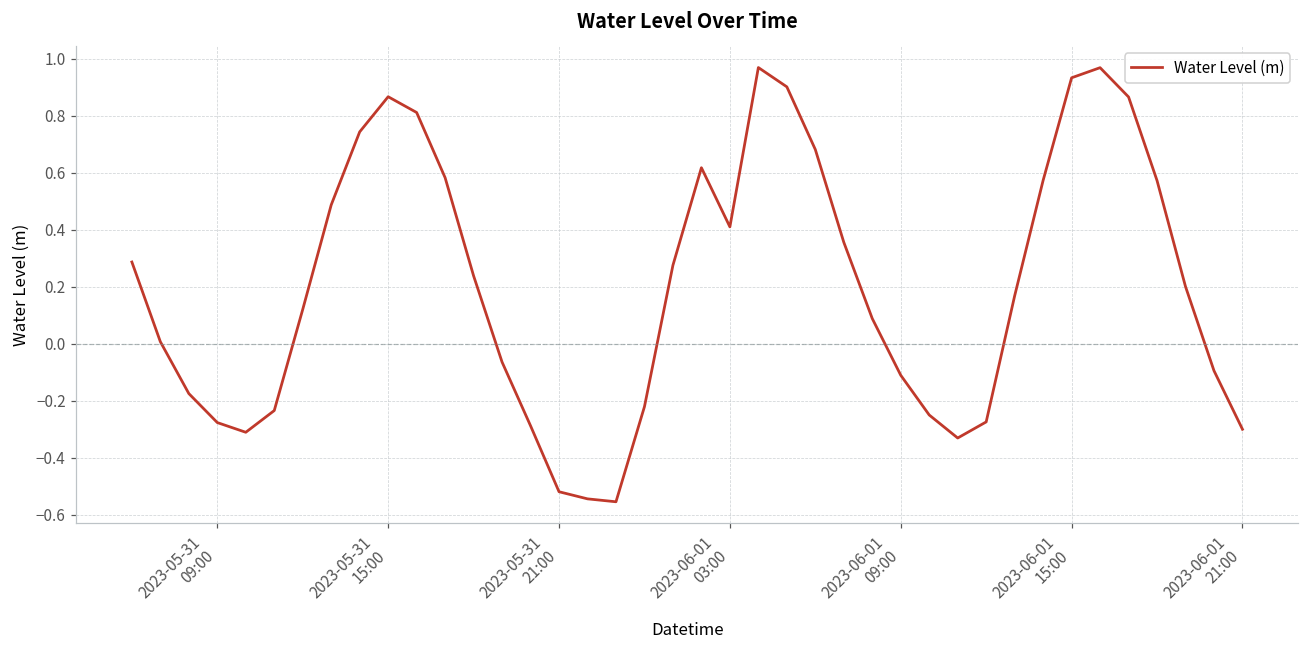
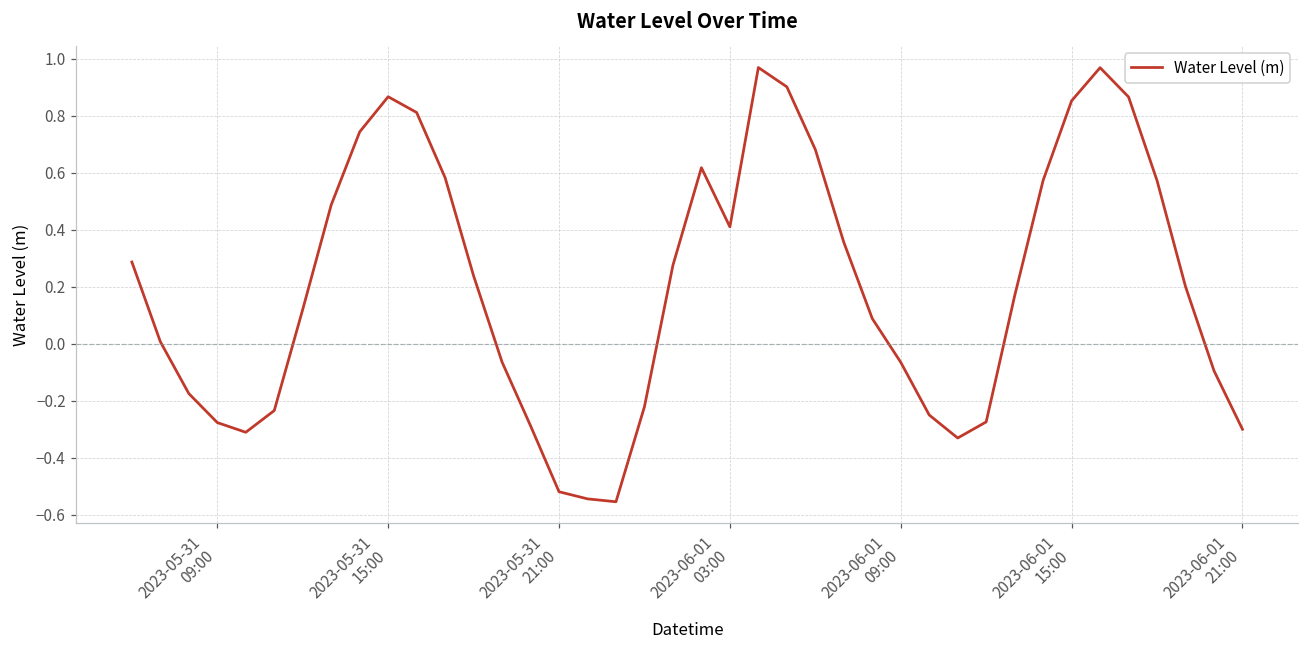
2023-06-01 09:00: -0.11 -> -0.07
2023-06-01 15:00: 0.93 -> 0.85
